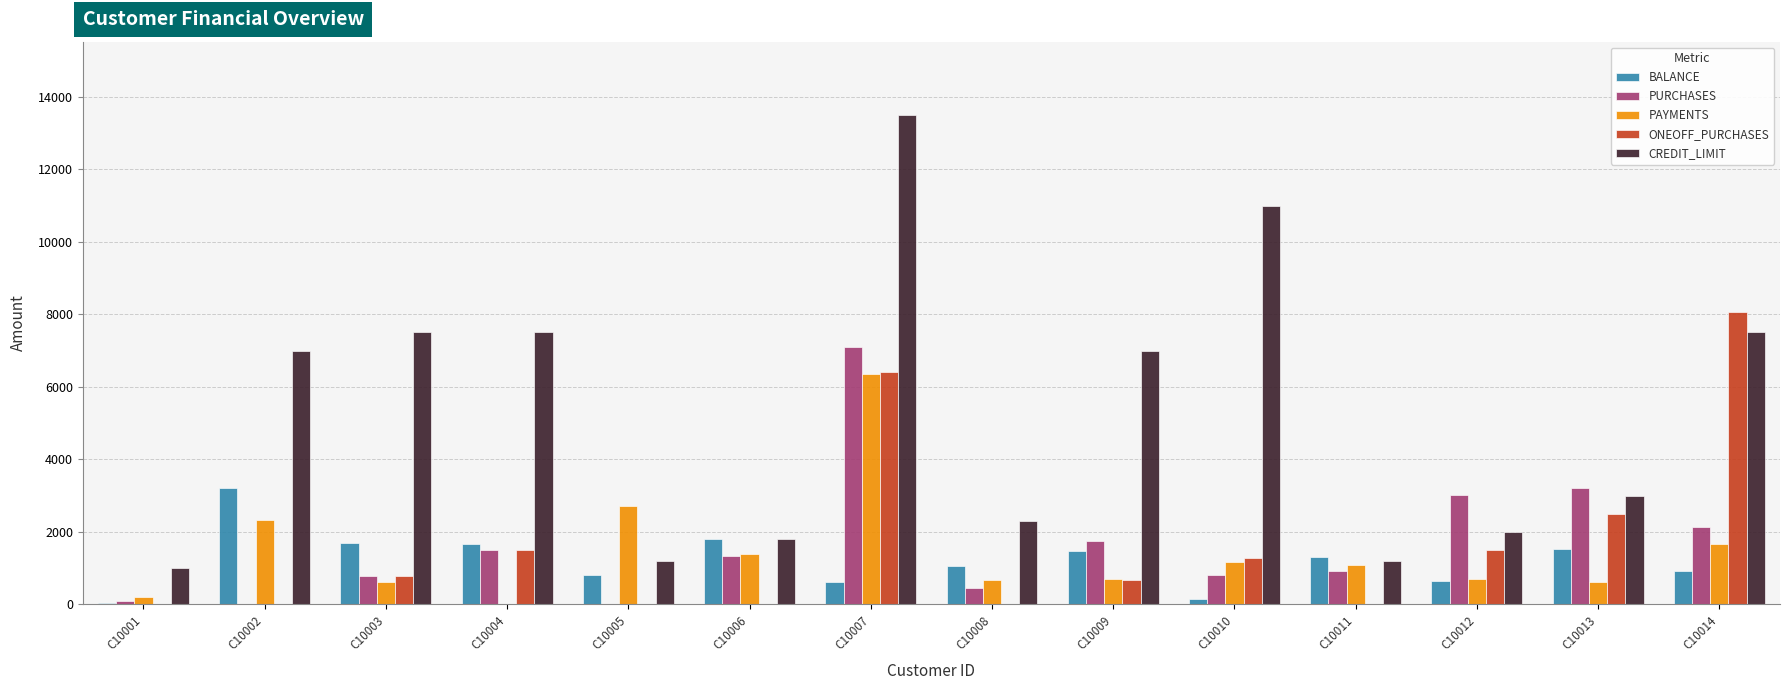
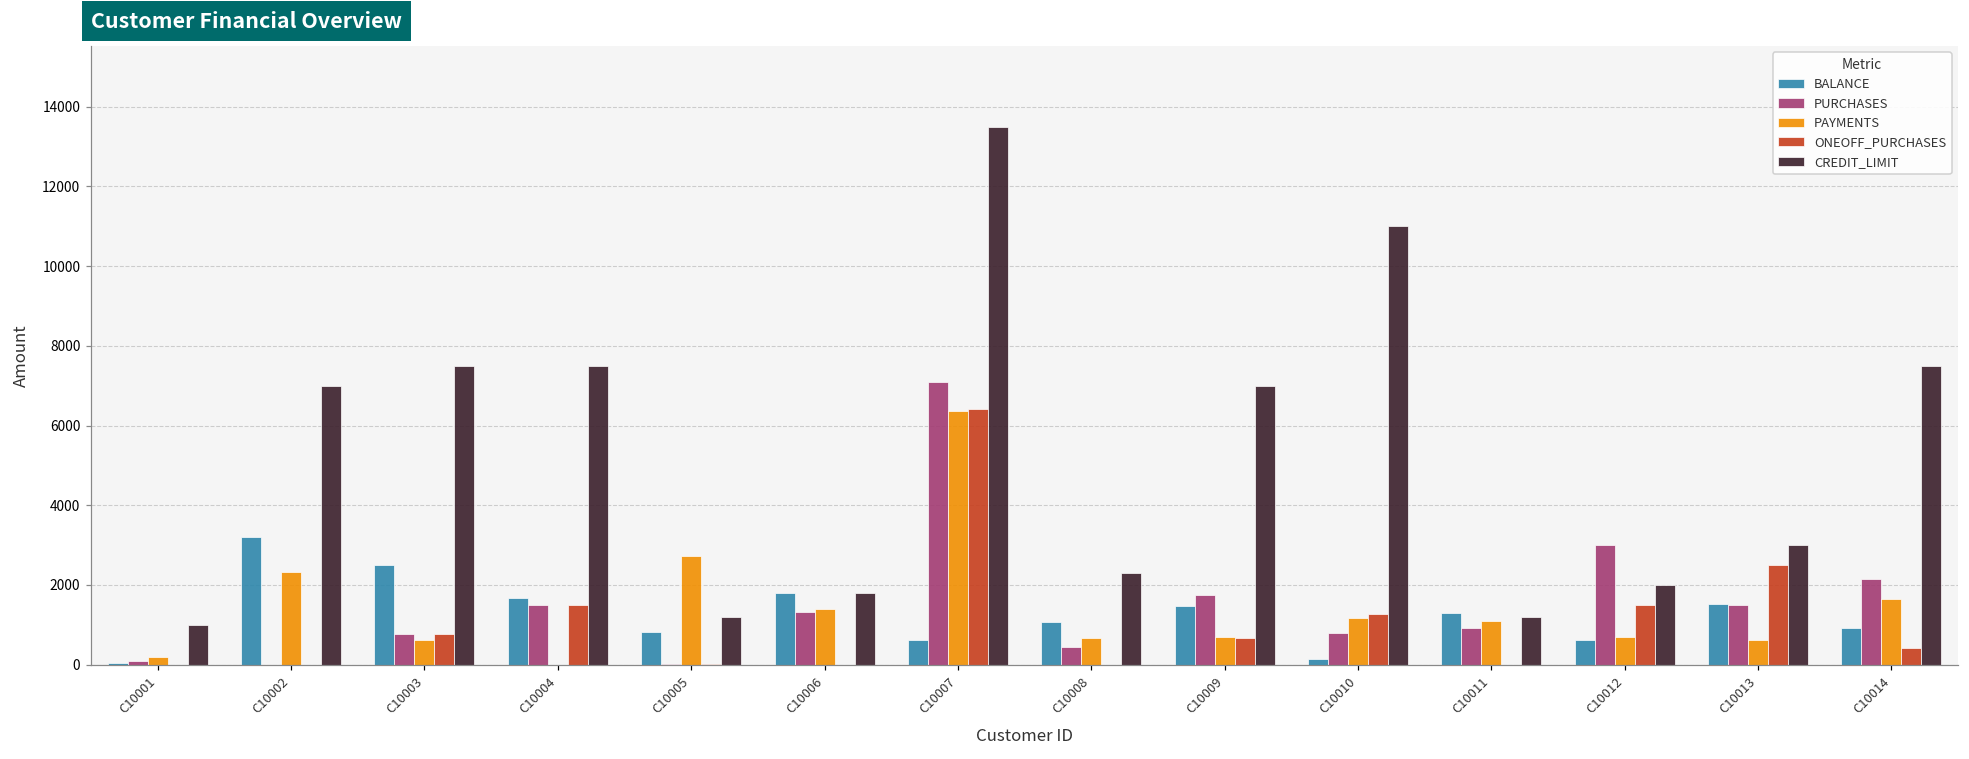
BALANCE, C10003: 1700 -> 2500
PURCHASES, C10013: 3200 -> 1500
ONEOFF_PURCHASES, C10014: 8100 -> 400
